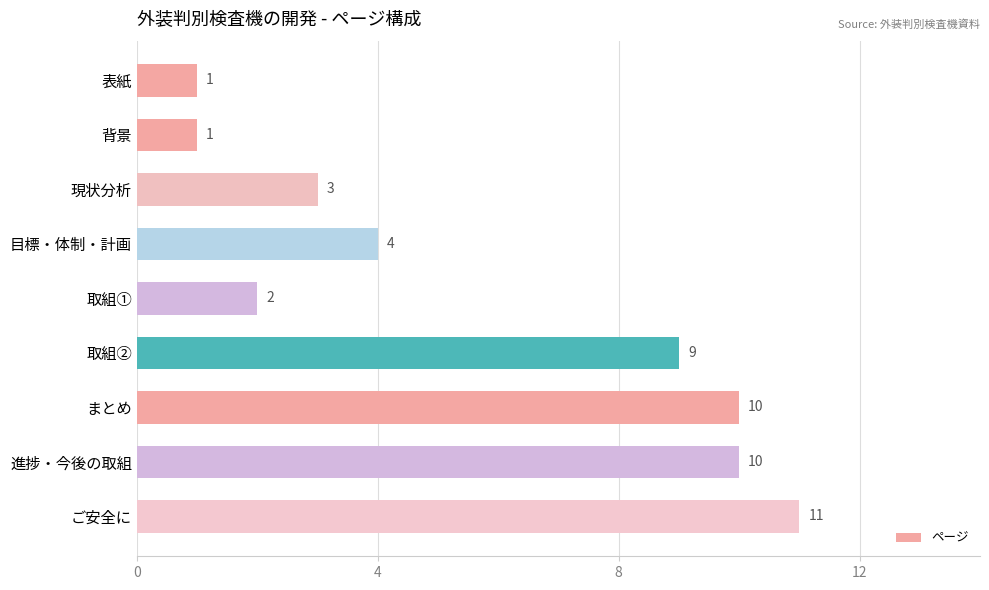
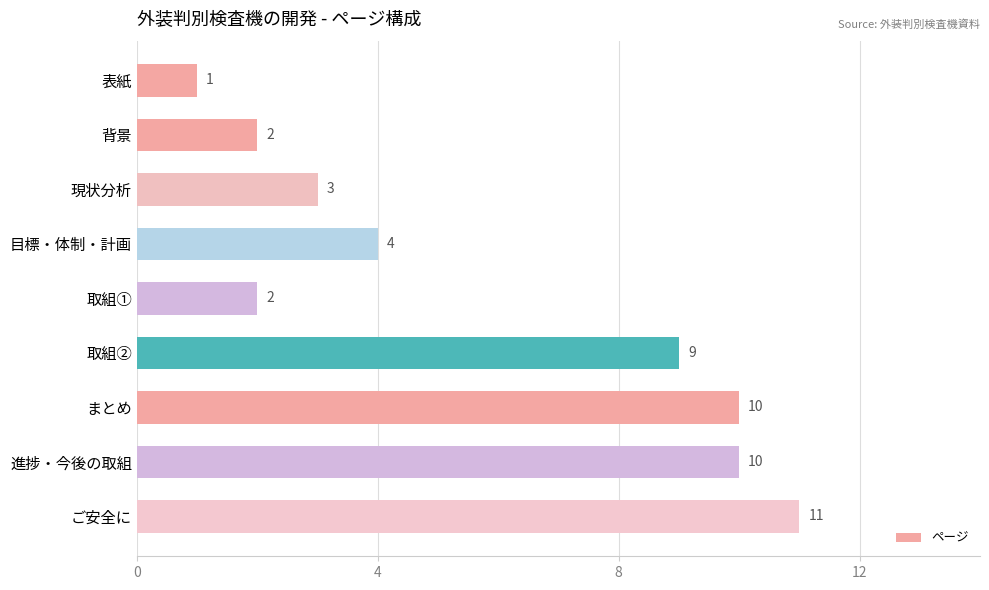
背景: 1 -> 2
